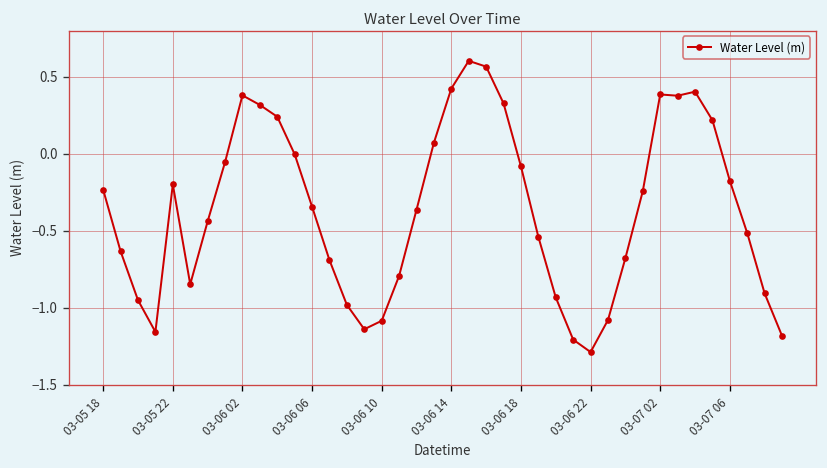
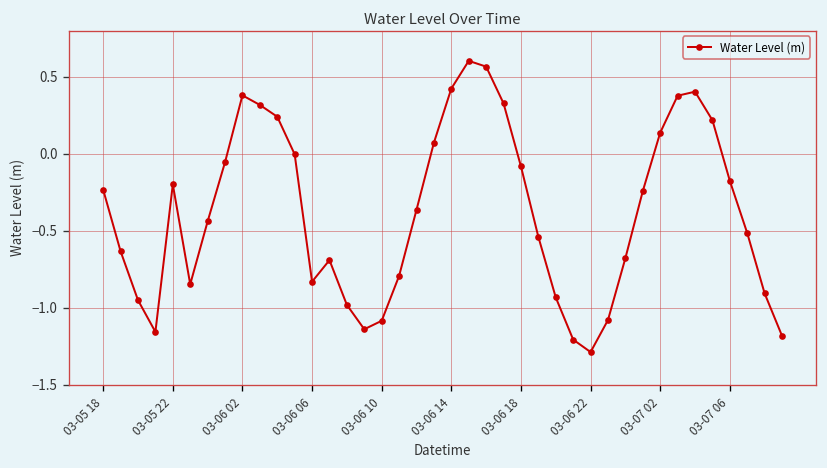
03-06 06: -0.34 -> -0.83
03-07 02: 0.39 -> 0.14
